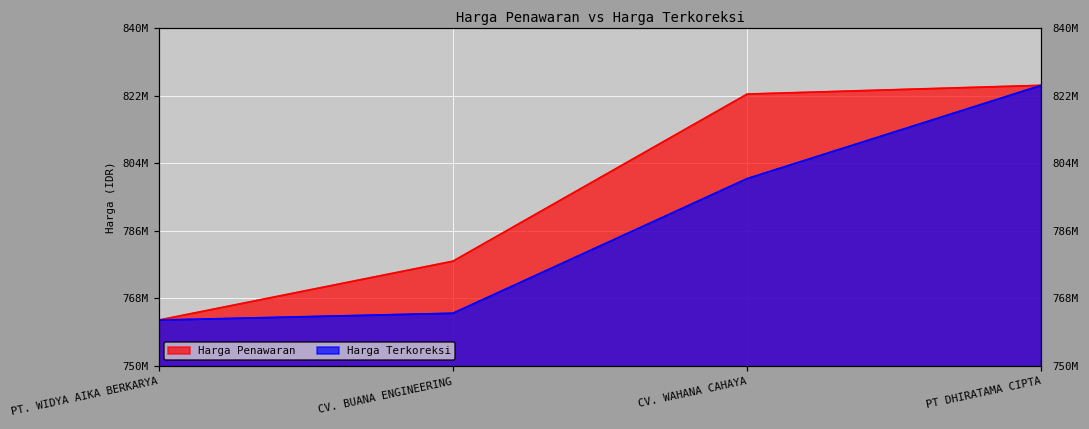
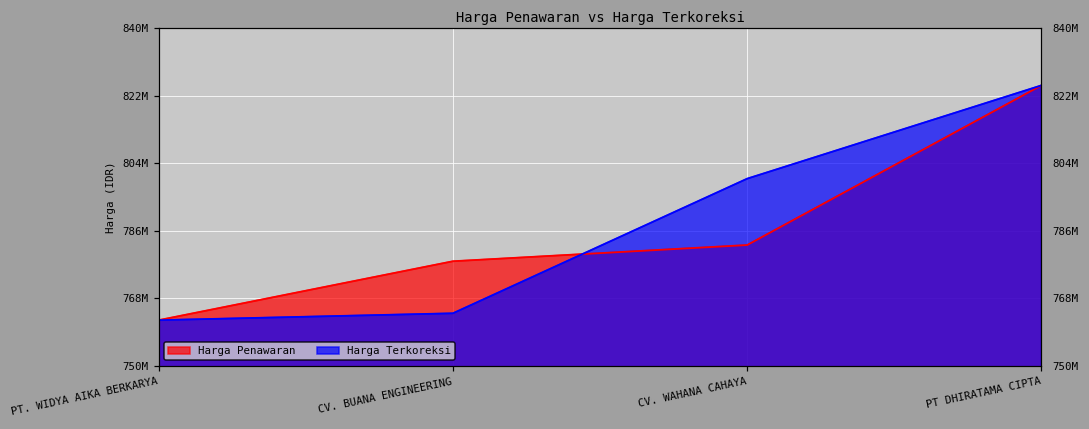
Harga Penawaran, CV. WAHANA CAHAYA: 822000000 -> 782000000
